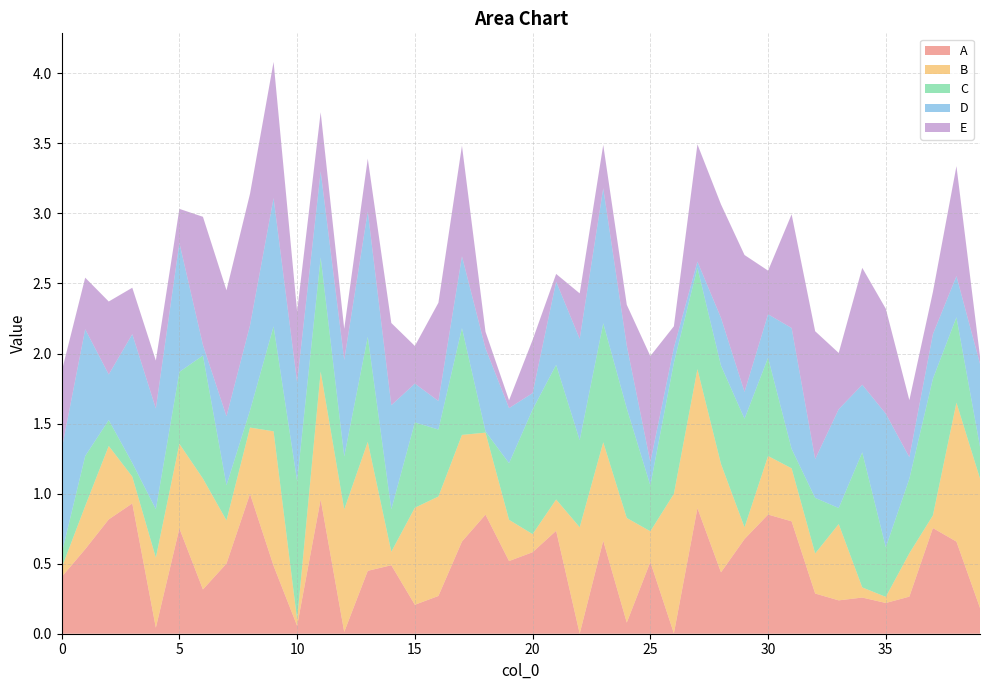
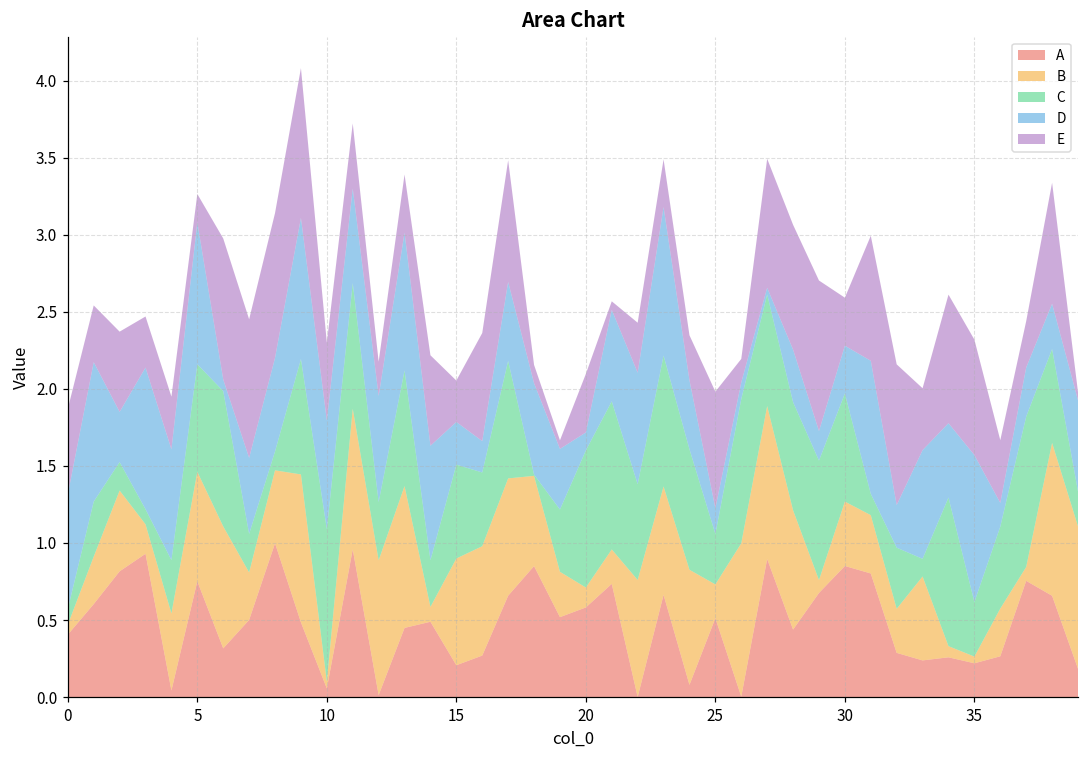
B, 5: 0.60 -> 0.71
C, 5: 0.51 -> 0.70
E, 5: 0.24 -> 0.18
